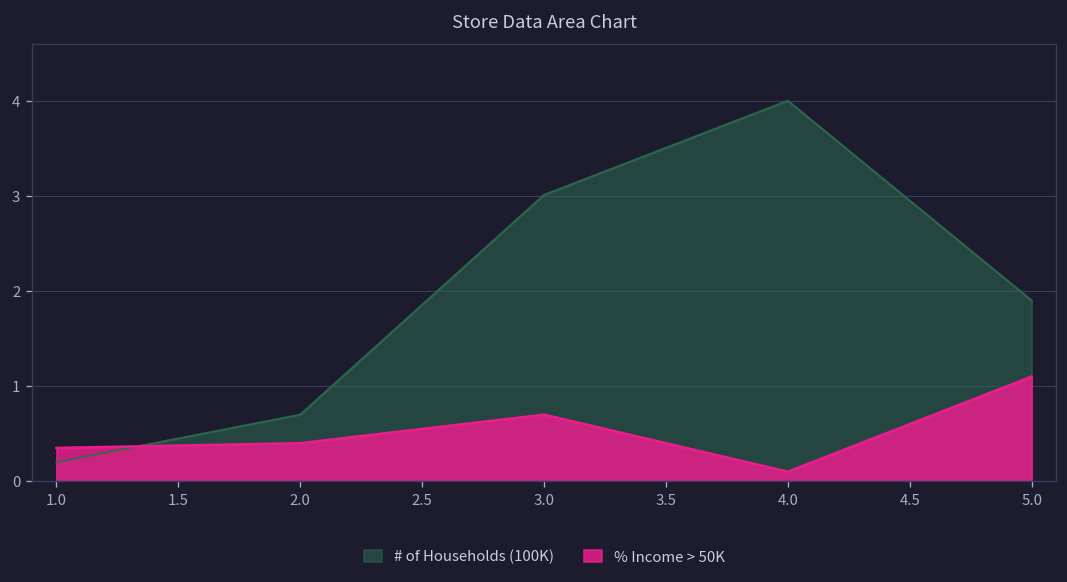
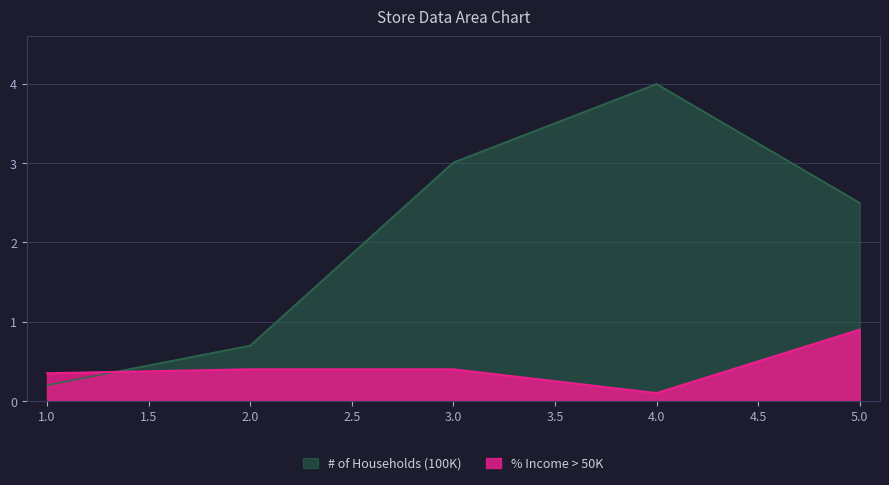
% Income > 50K, 3.0: 0.7 -> 0.4
# of Households (100K), 5.0: 1.9 -> 2.5
% Income > 50K, 5.0: 1.1 -> 0.9
